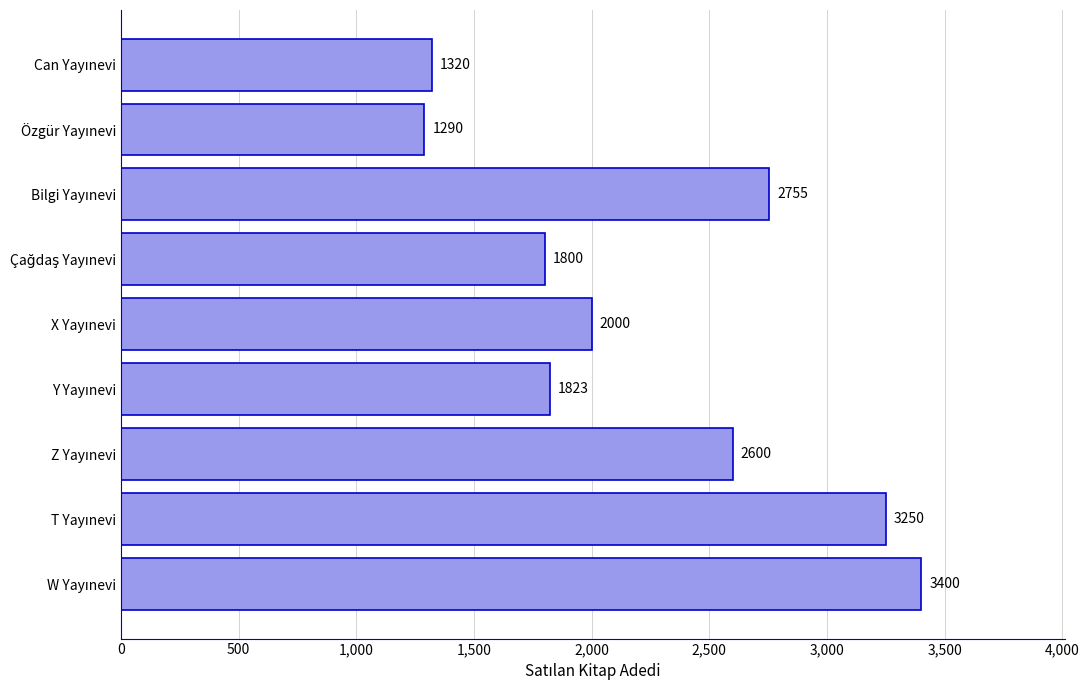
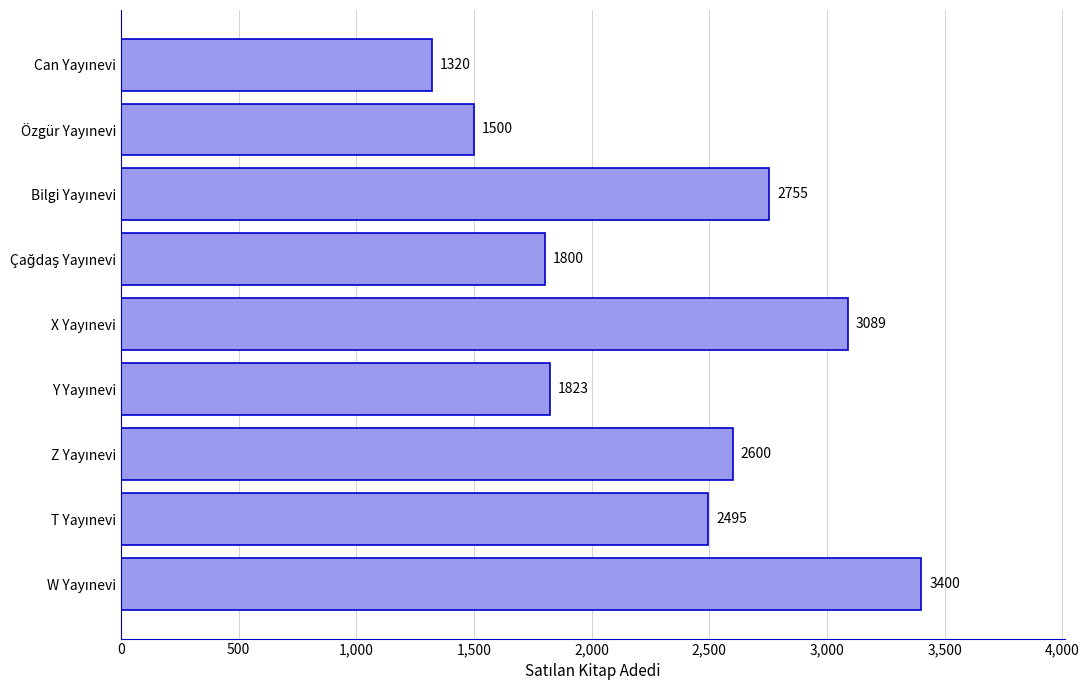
Özgür Yayınevi: 1290 -> 1500
X Yayınevi: 2000 -> 3089
T Yayınevi: 3250 -> 2495
